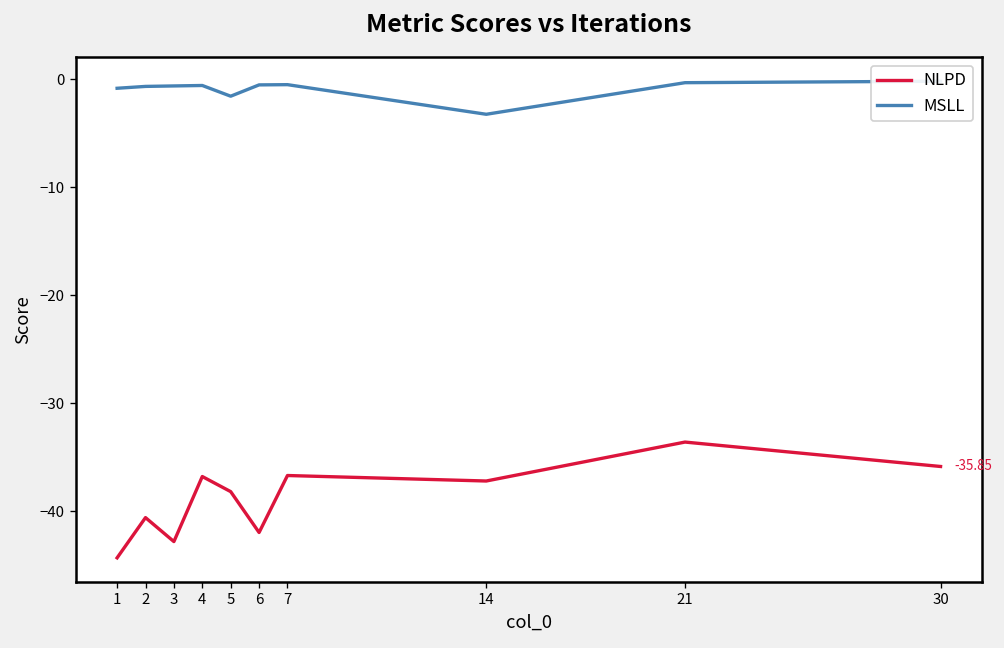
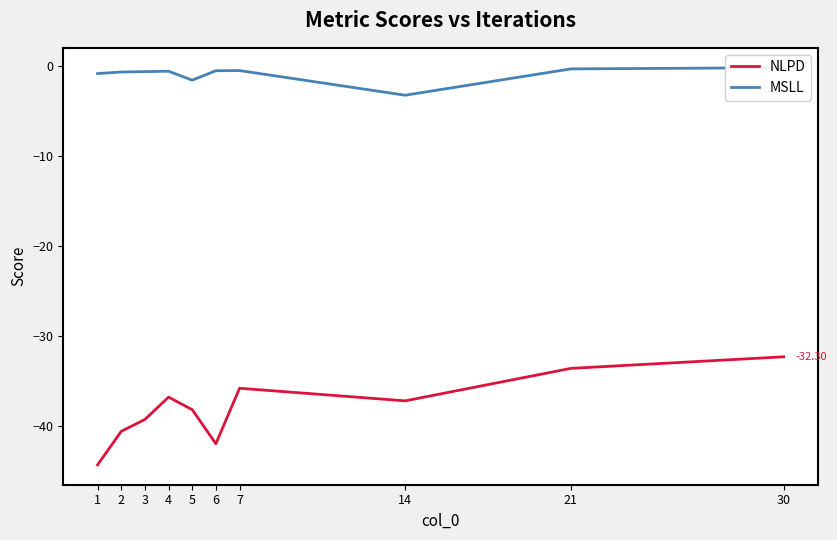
NLPD, 3: -43 -> -39
NLPD, 7: -37 -> -36
NLPD, 30: -35.85 -> -32.30
